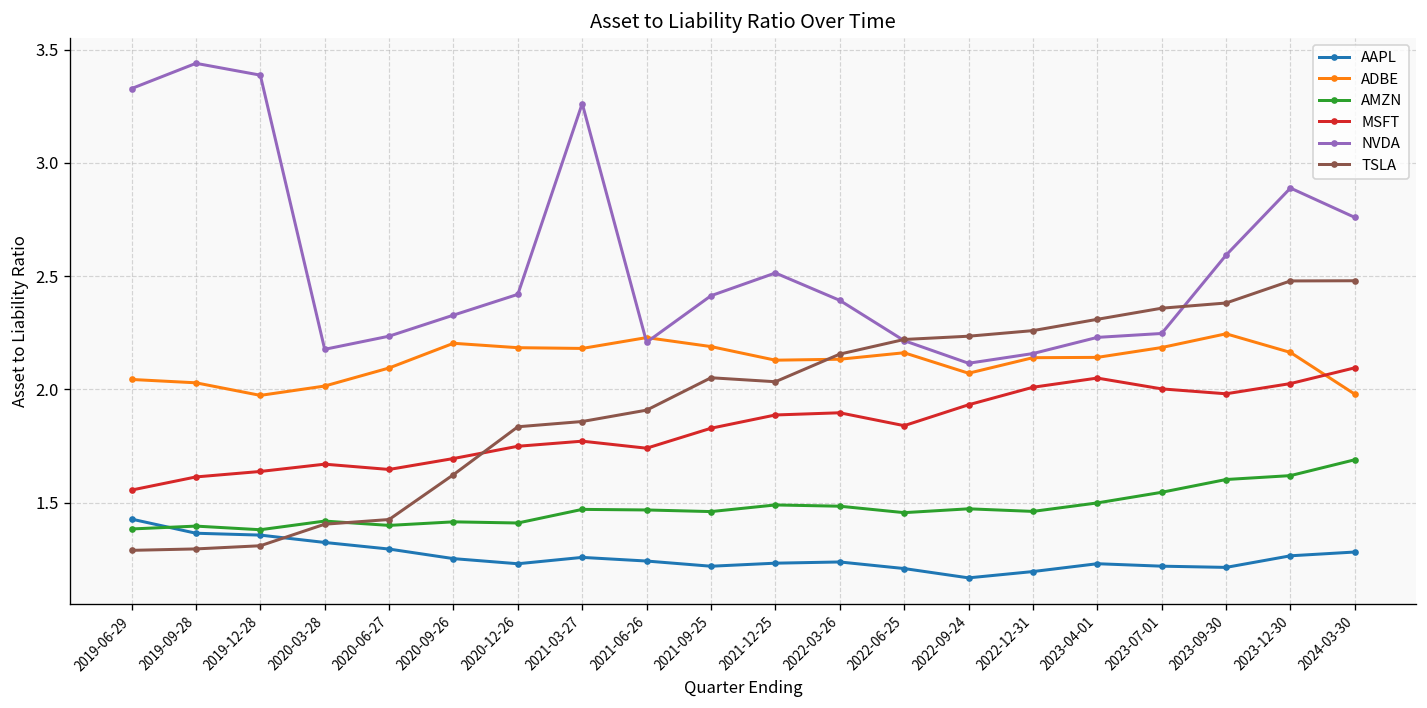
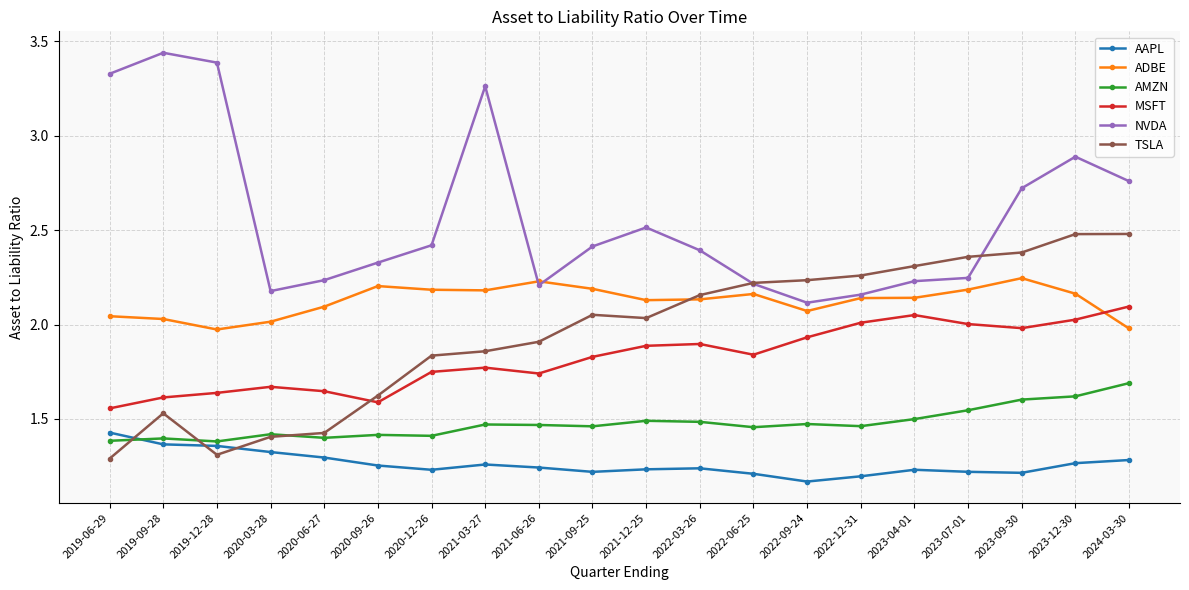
TSLA, 2019-09-28: 1.30 -> 1.53
MSFT, 2020-09-26: 1.69 -> 1.59
NVDA, 2023-09-30: 2.59 -> 2.72
